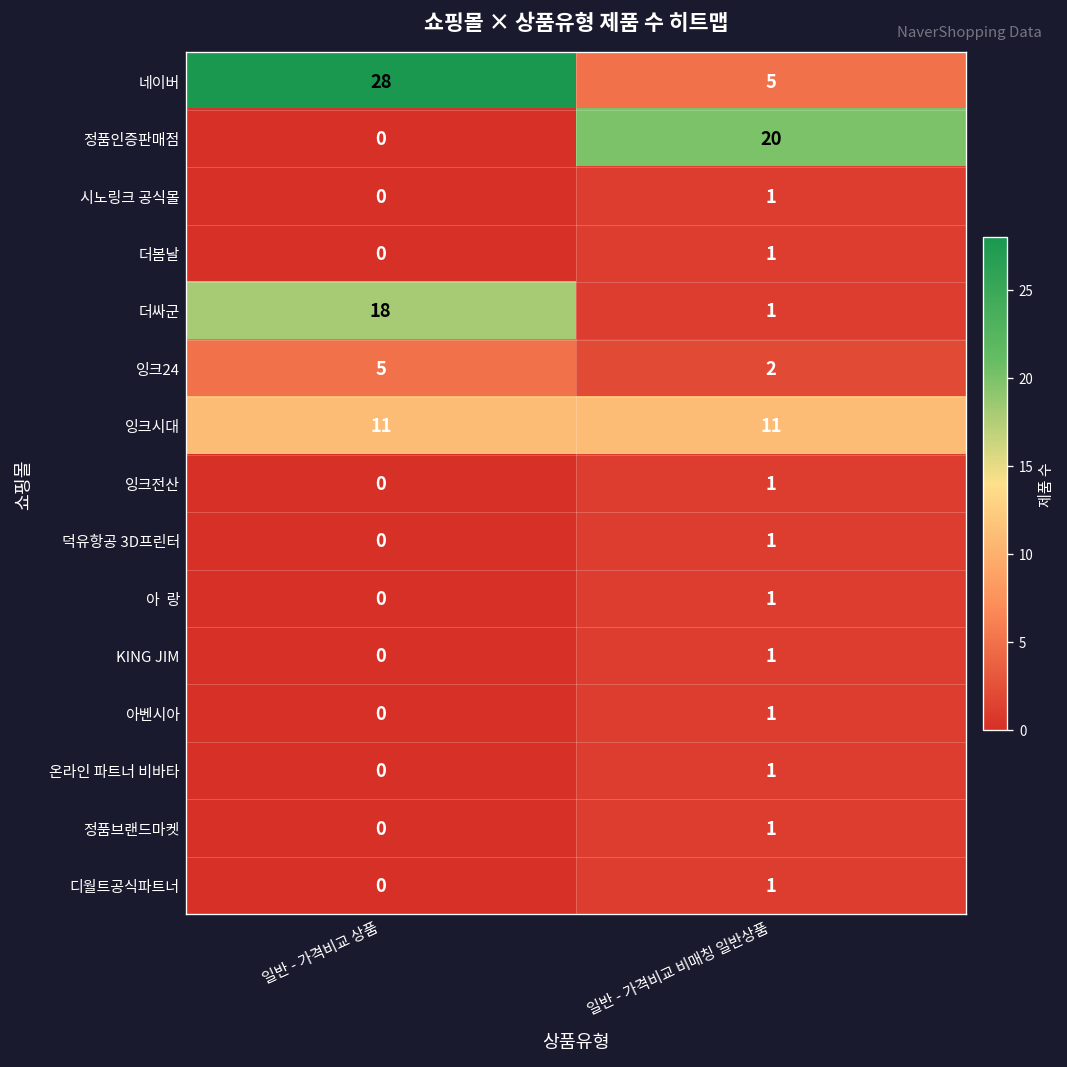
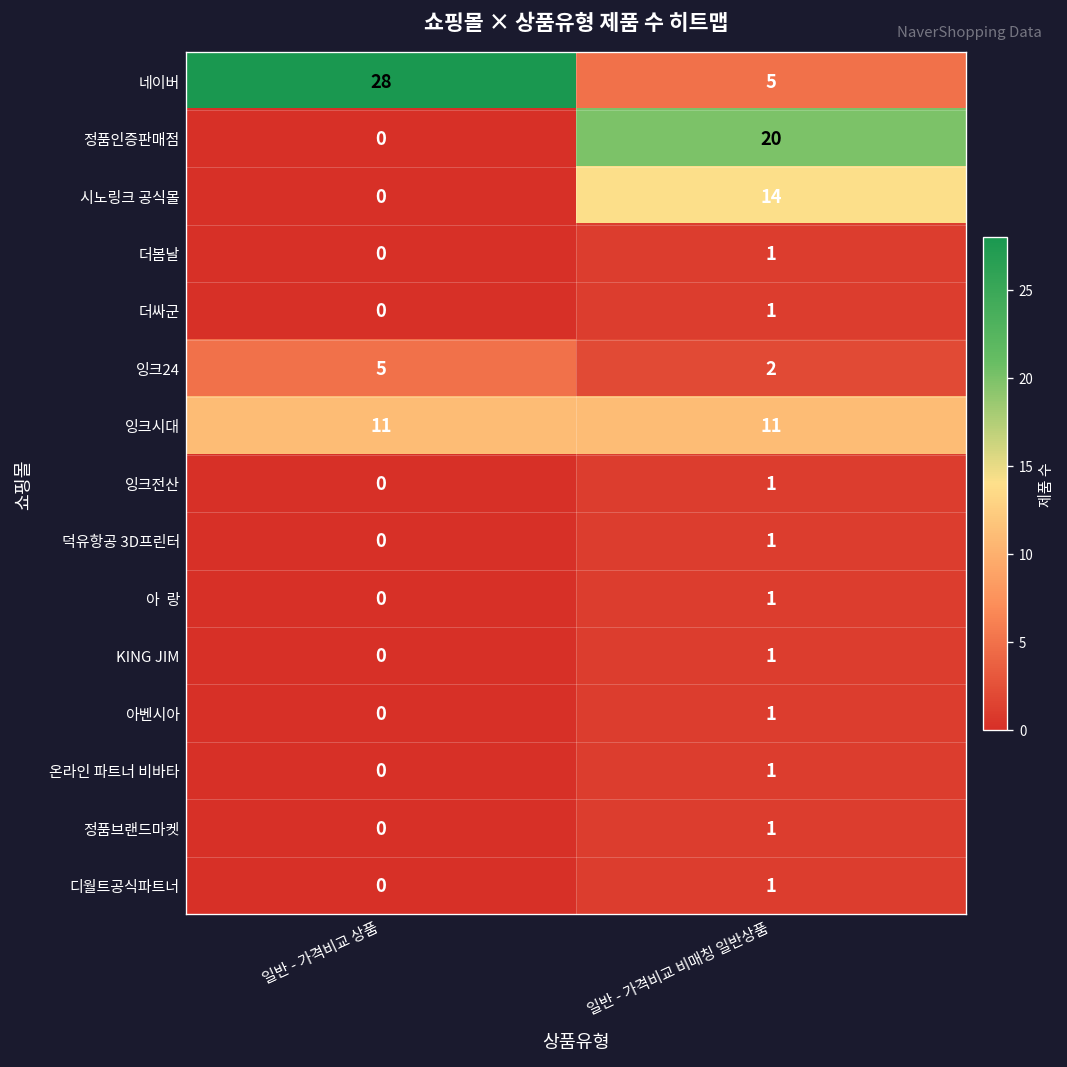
시노링크 공식몰, 일반 - 가격비교 비매칭 일반상품: 1 -> 14
더싸군, 일반 - 가격비교 상품: 18 -> 0
